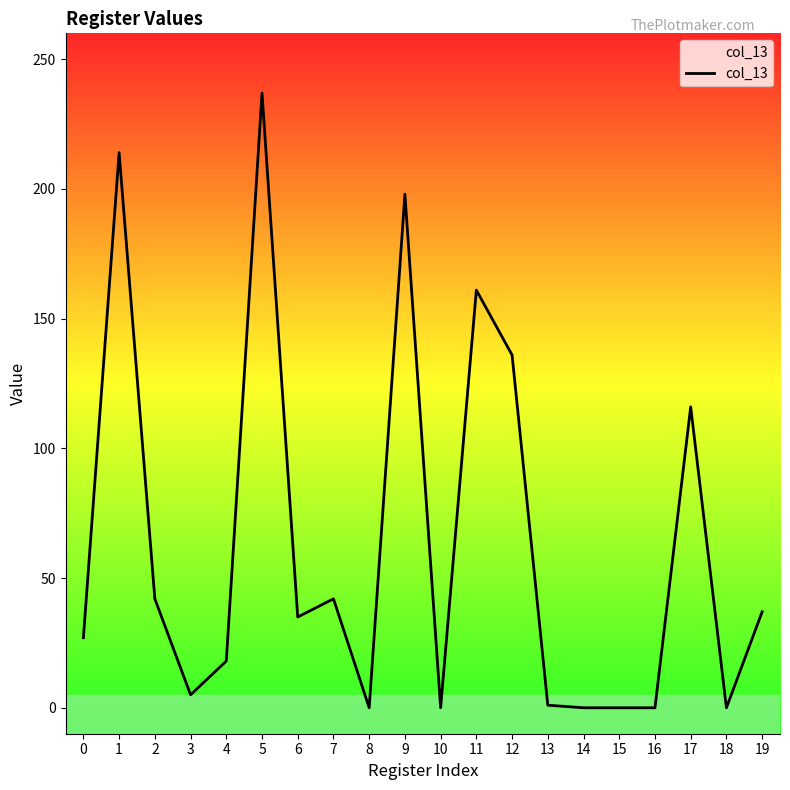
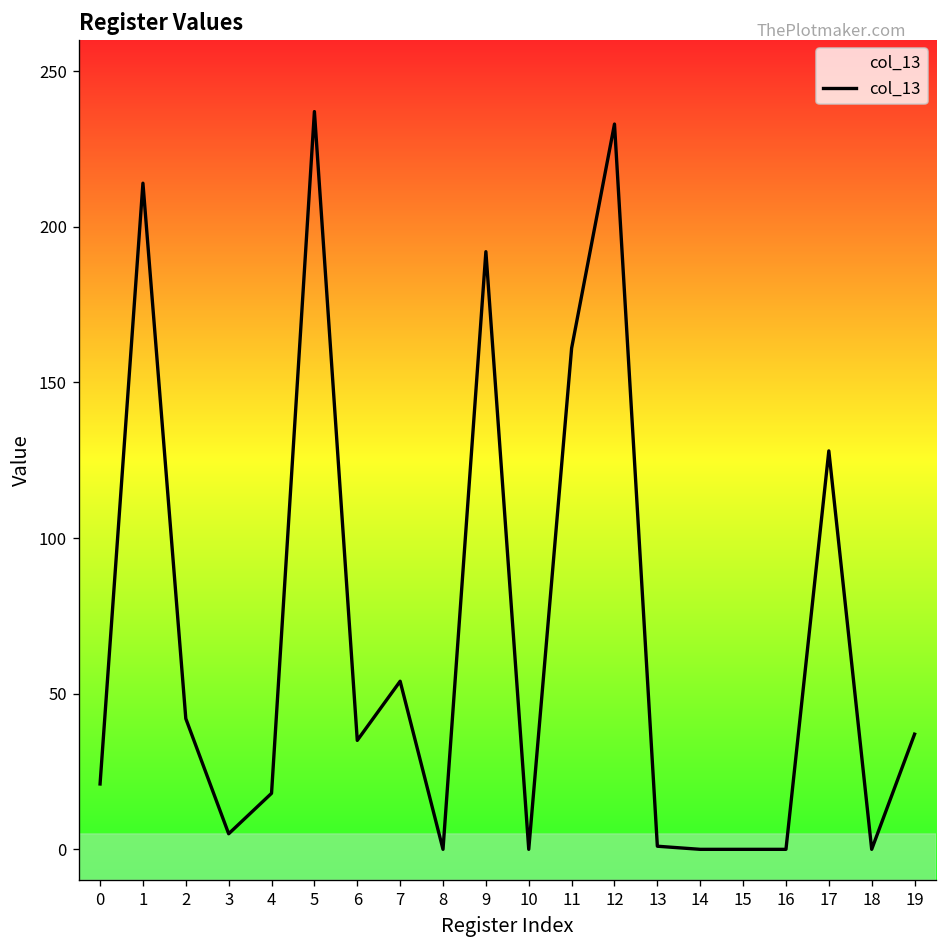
0: 27 -> 21
7: 42 -> 54
9: 198 -> 192
12: 136 -> 233
17: 116 -> 128
